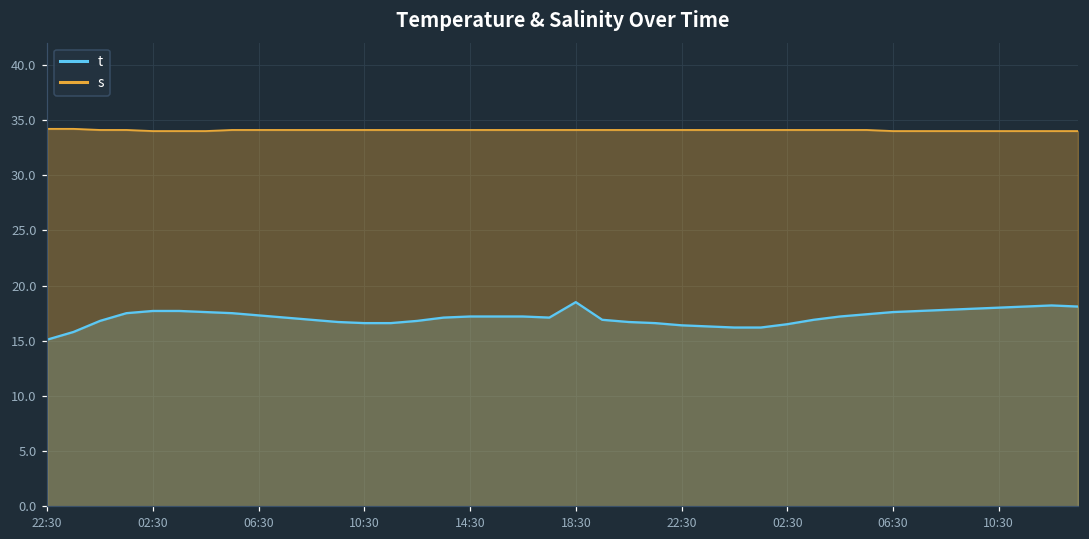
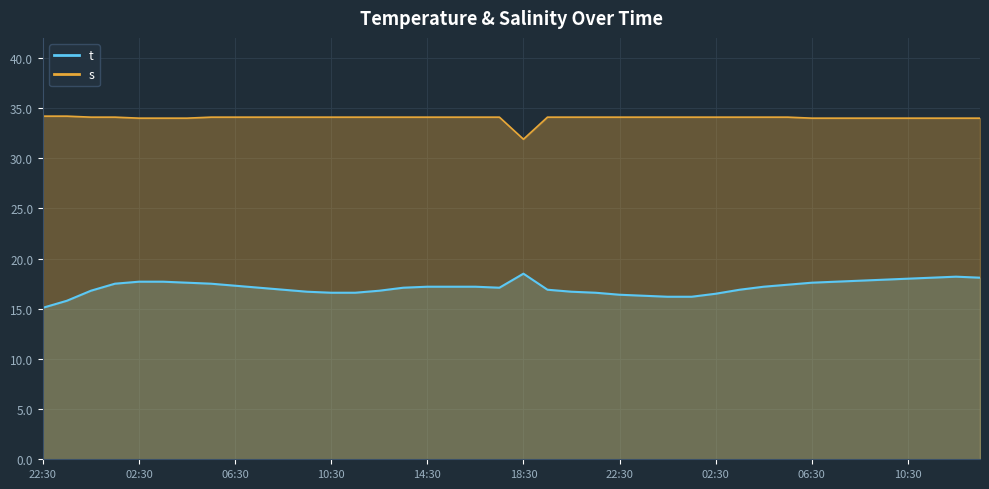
s, 18:30: 34.1 -> 31.9
